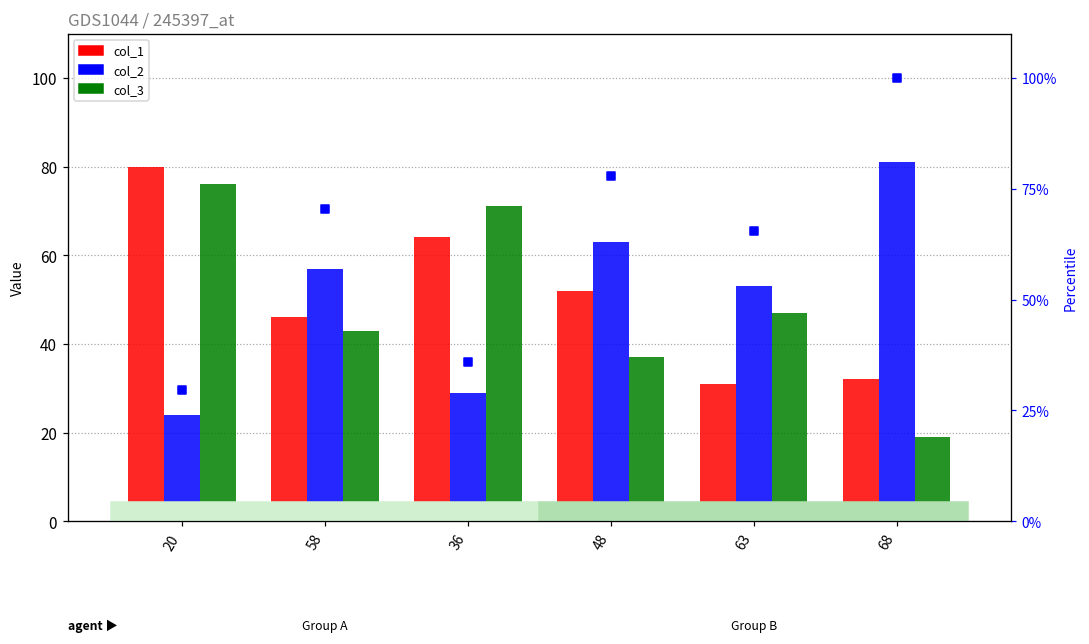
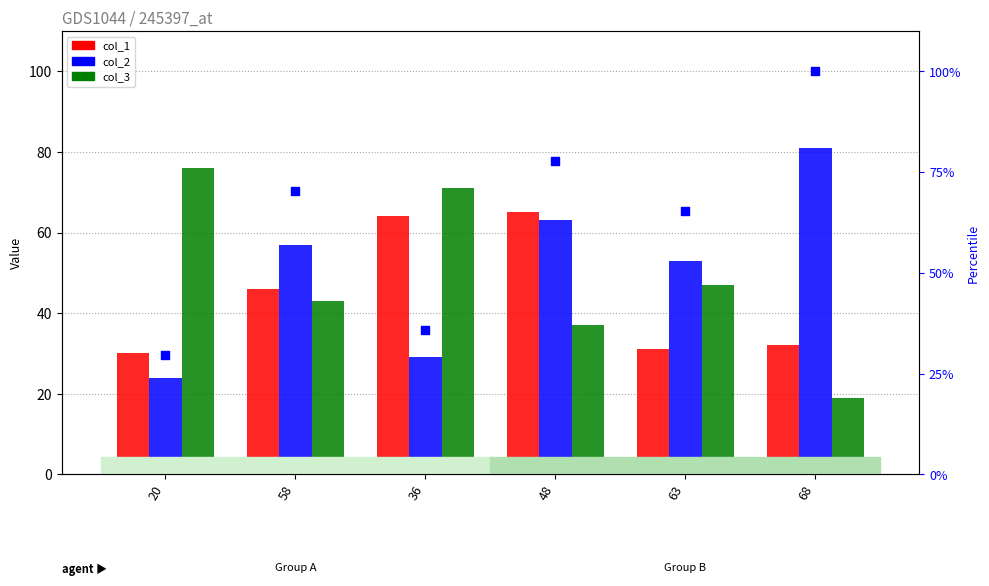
col_1, 20: 80 -> 30
col_1, 48: 52 -> 65
